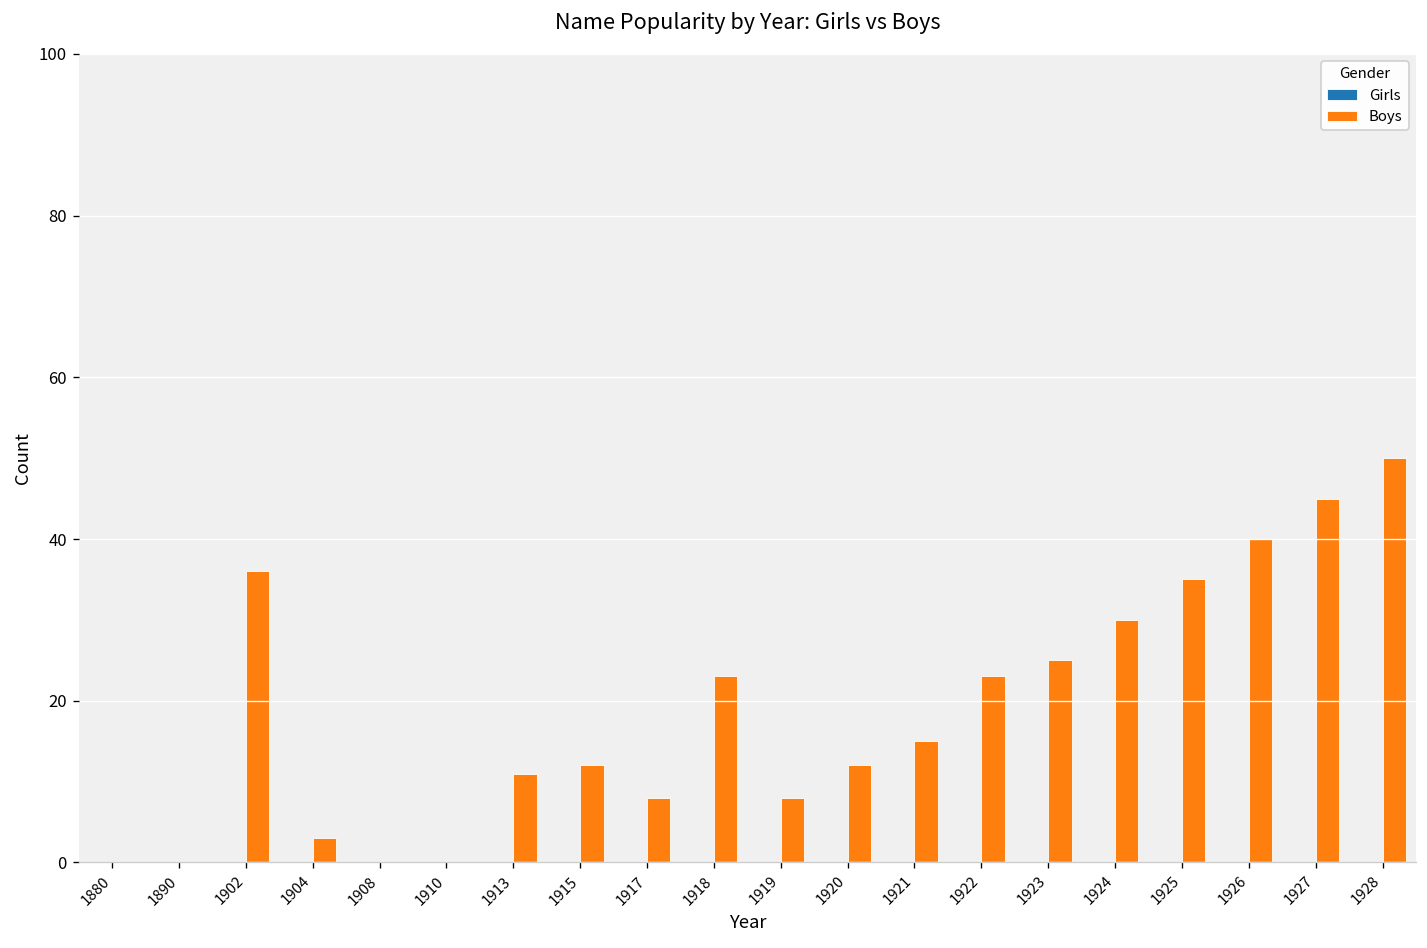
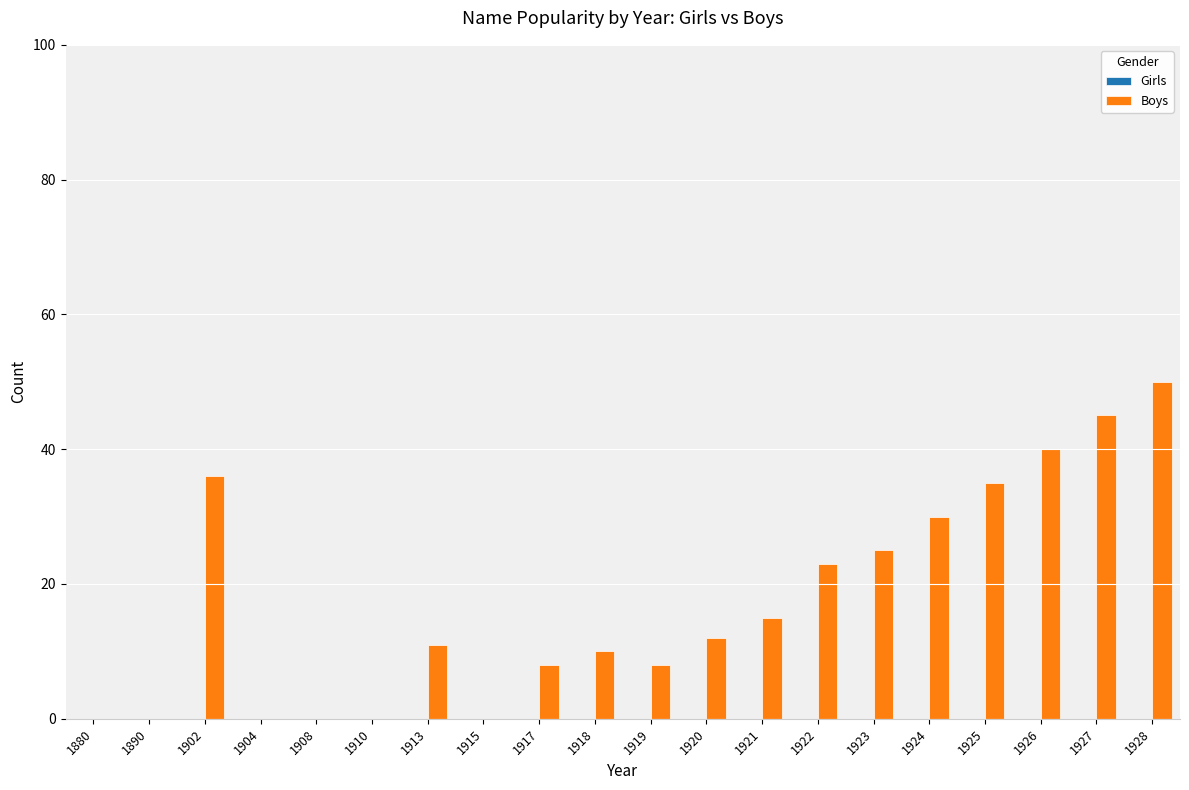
Boys, 1904: 3 -> 0
Boys, 1915: 12 -> 0
Boys, 1918: 23 -> 10
